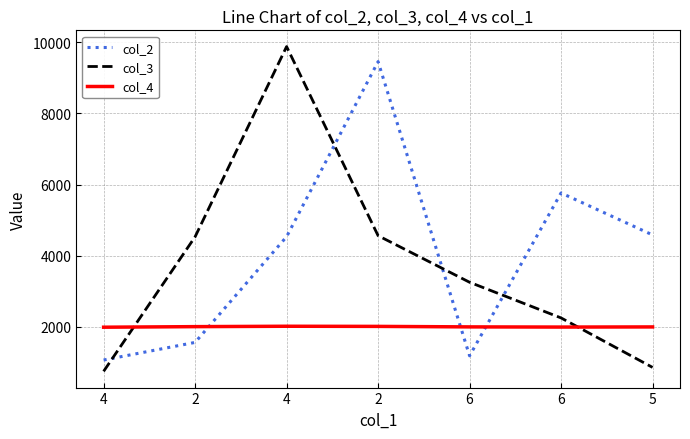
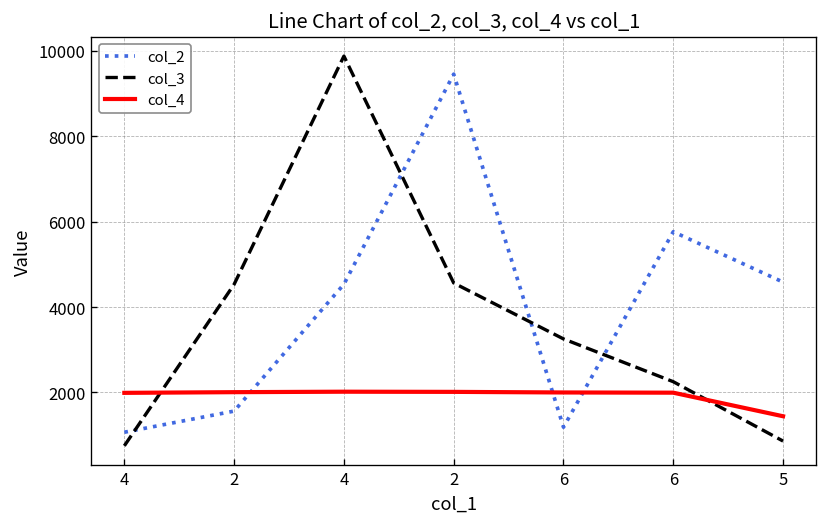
col_4, 5: 2000 -> 1400
